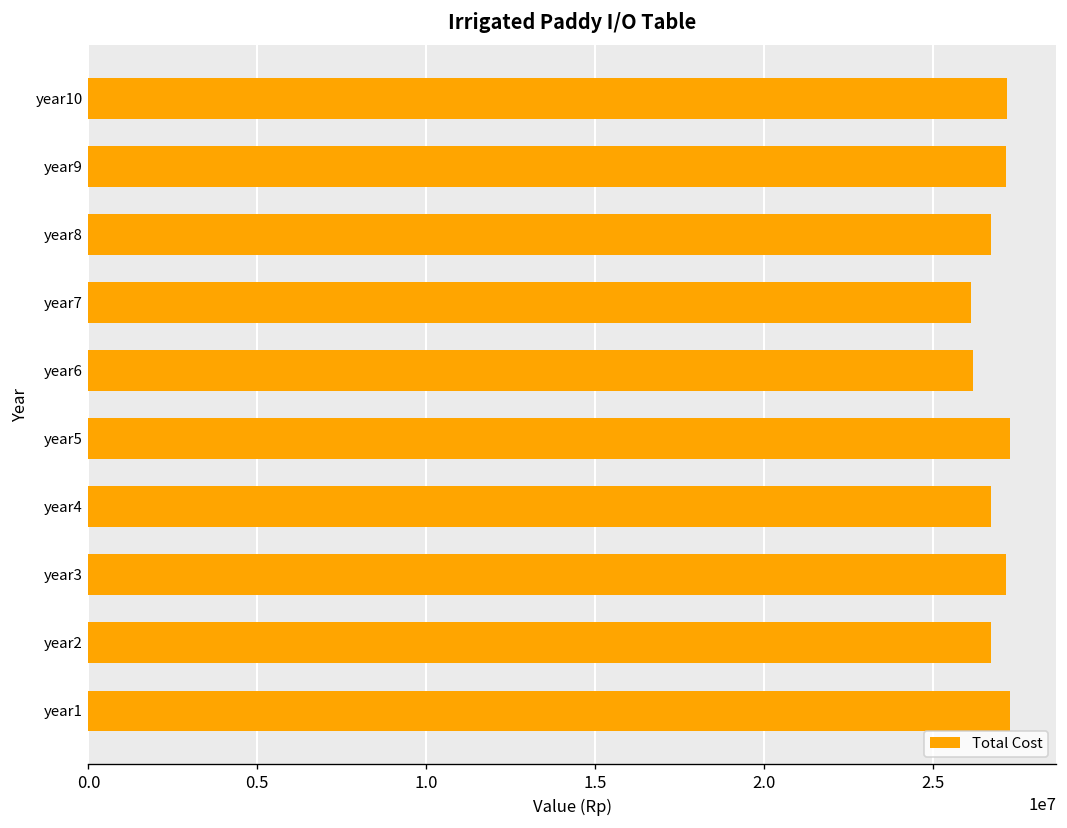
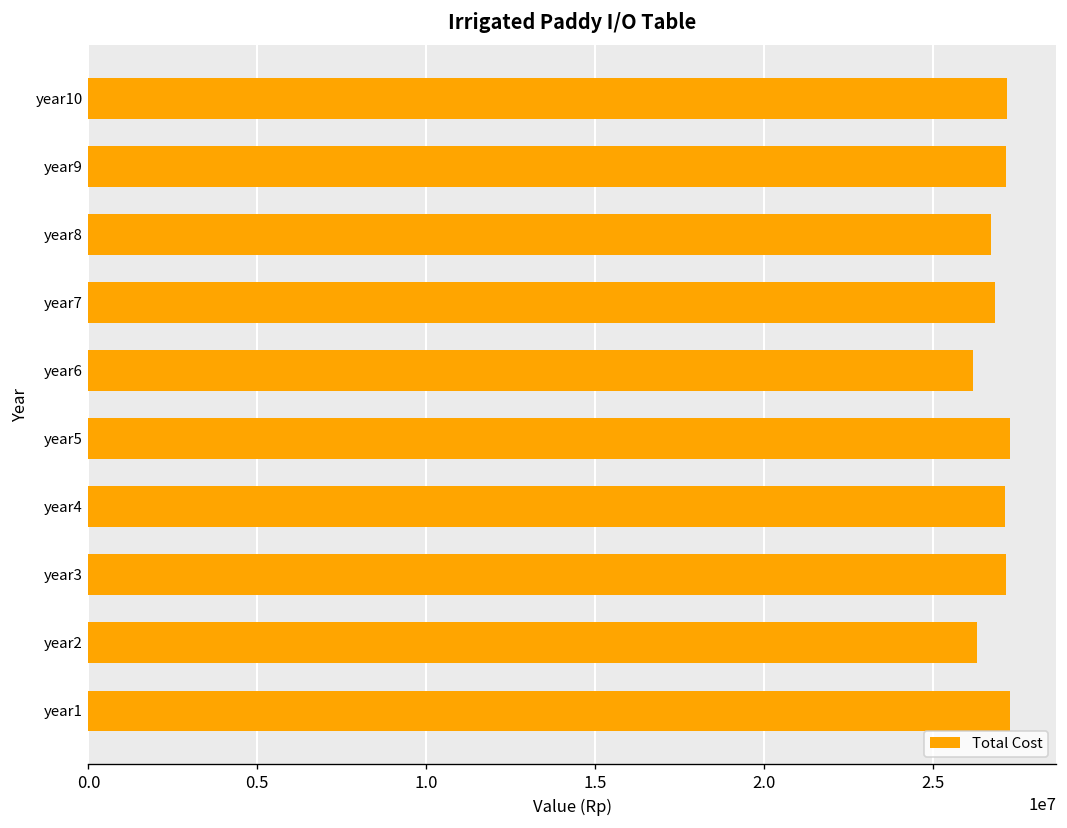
year7: 26100000 -> 26800000
year4: 26700000 -> 27100000
year2: 26700000 -> 26300000
